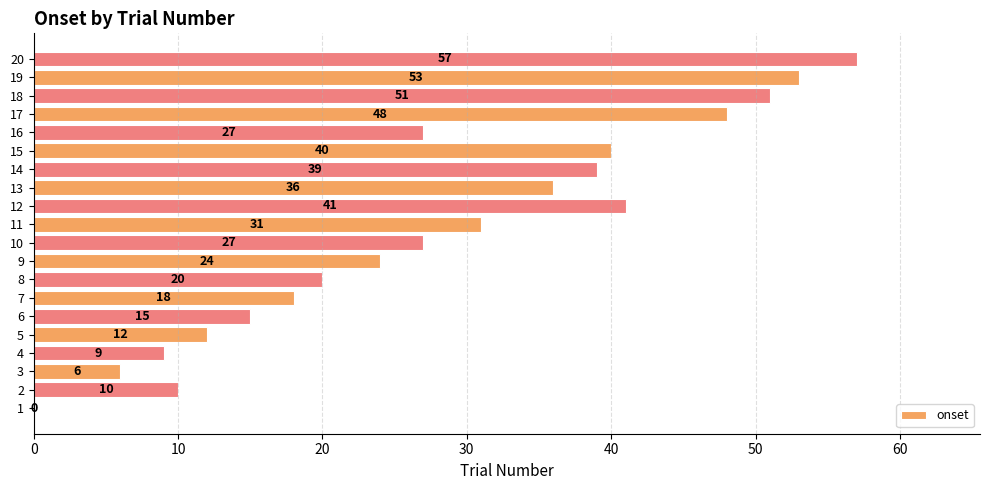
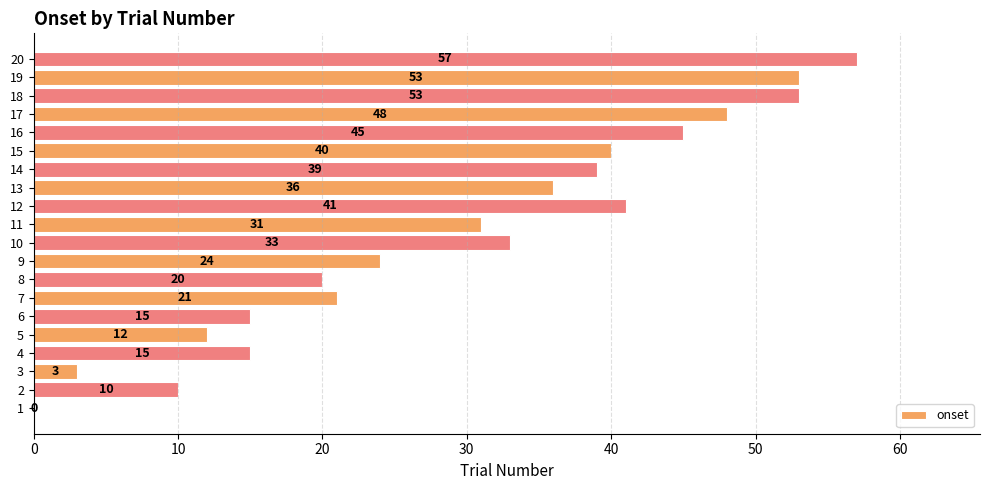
18: 51 -> 53
16: 27 -> 45
10: 27 -> 33
7: 18 -> 21
4: 9 -> 15
3: 6 -> 3
